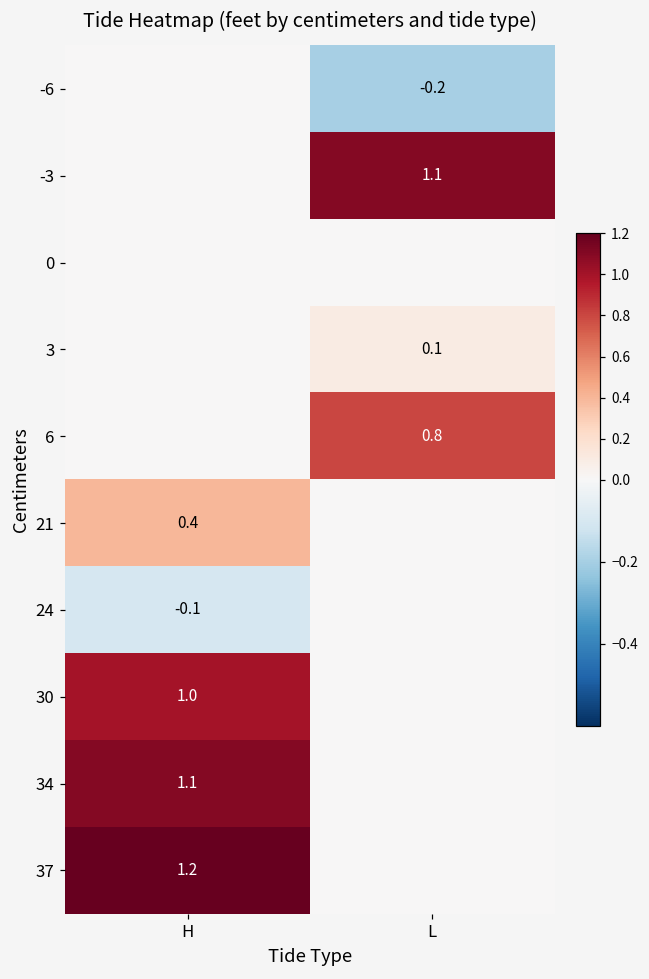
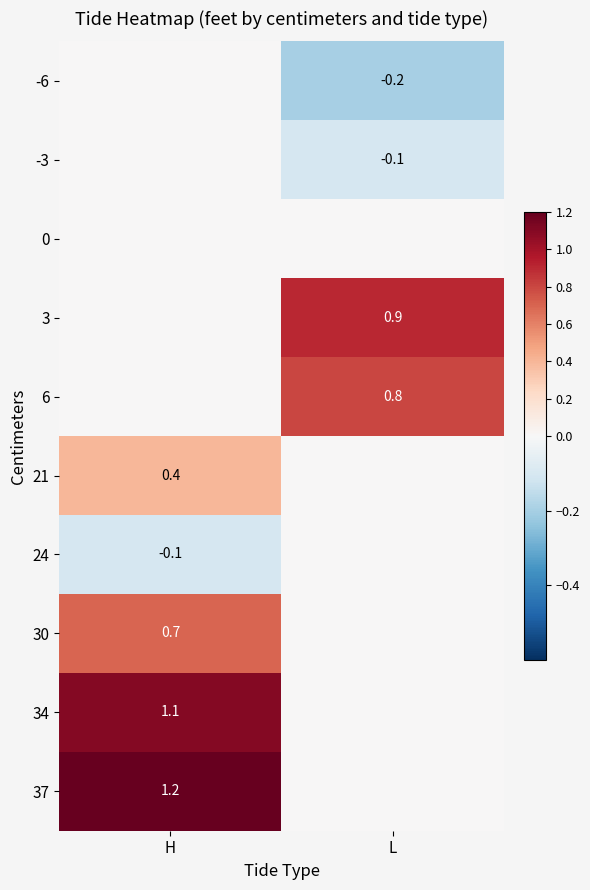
-3, L: 1.1 -> -0.1
3, L: 0.1 -> 0.9
30, H: 1.0 -> 0.7
